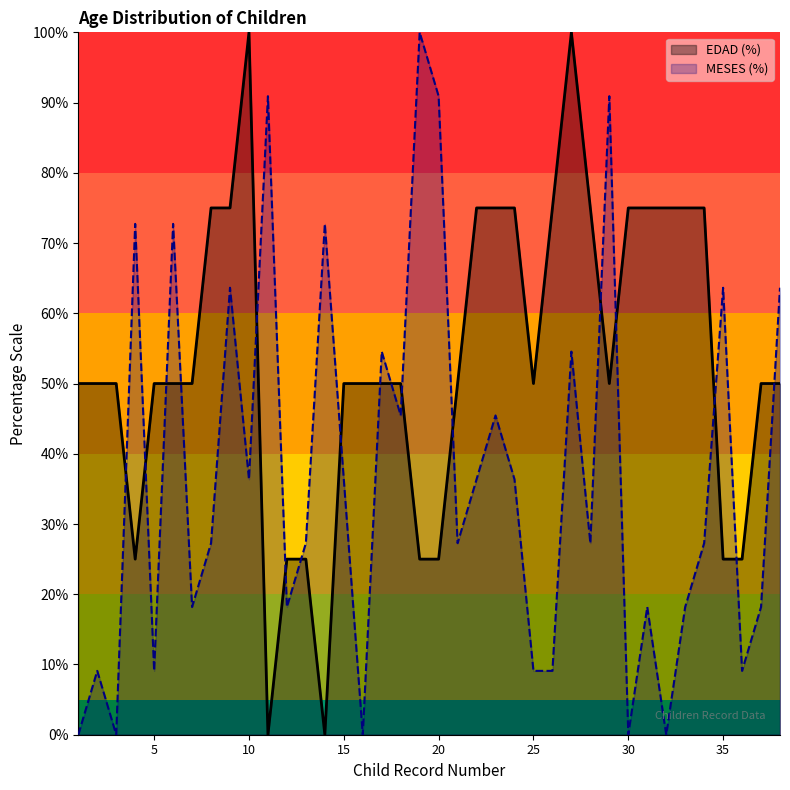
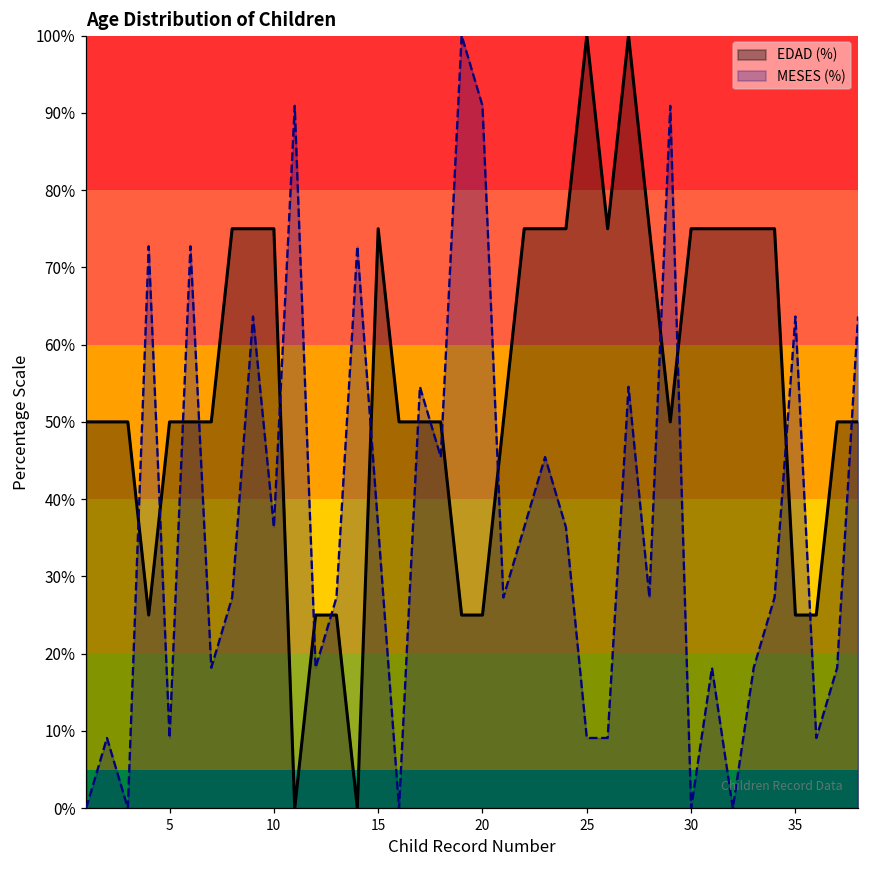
EDAD (%), 10: 100% -> 75%
EDAD (%), 15: 50% -> 75%
EDAD (%), 25: 50% -> 100%
